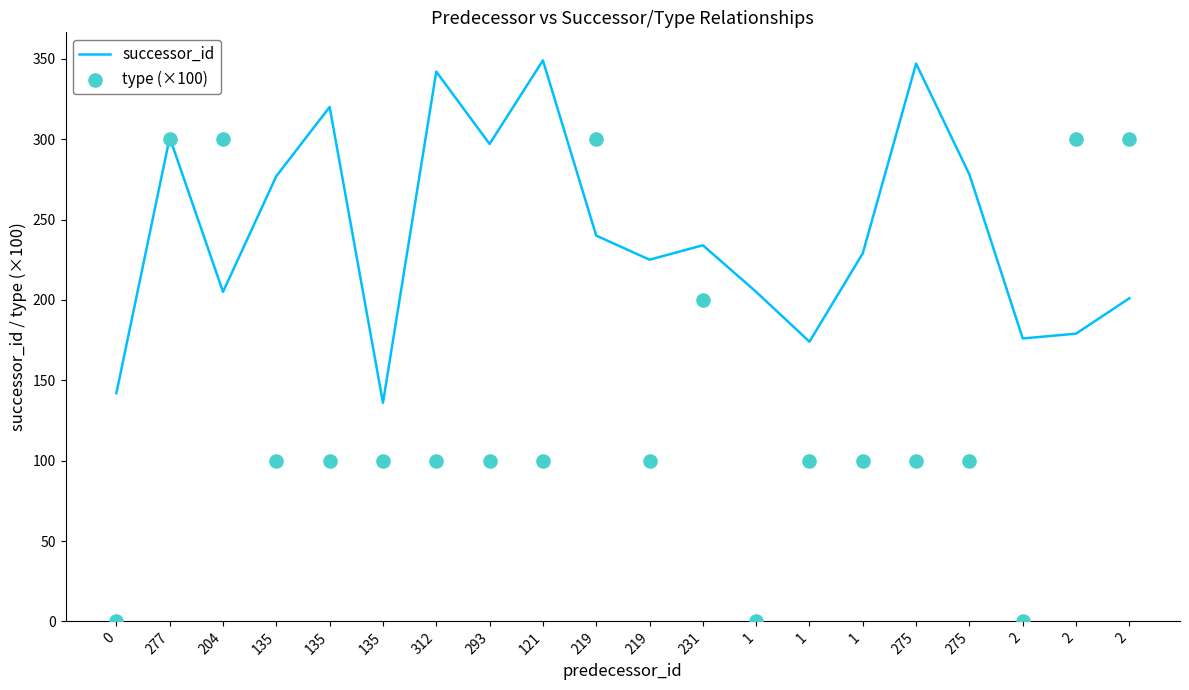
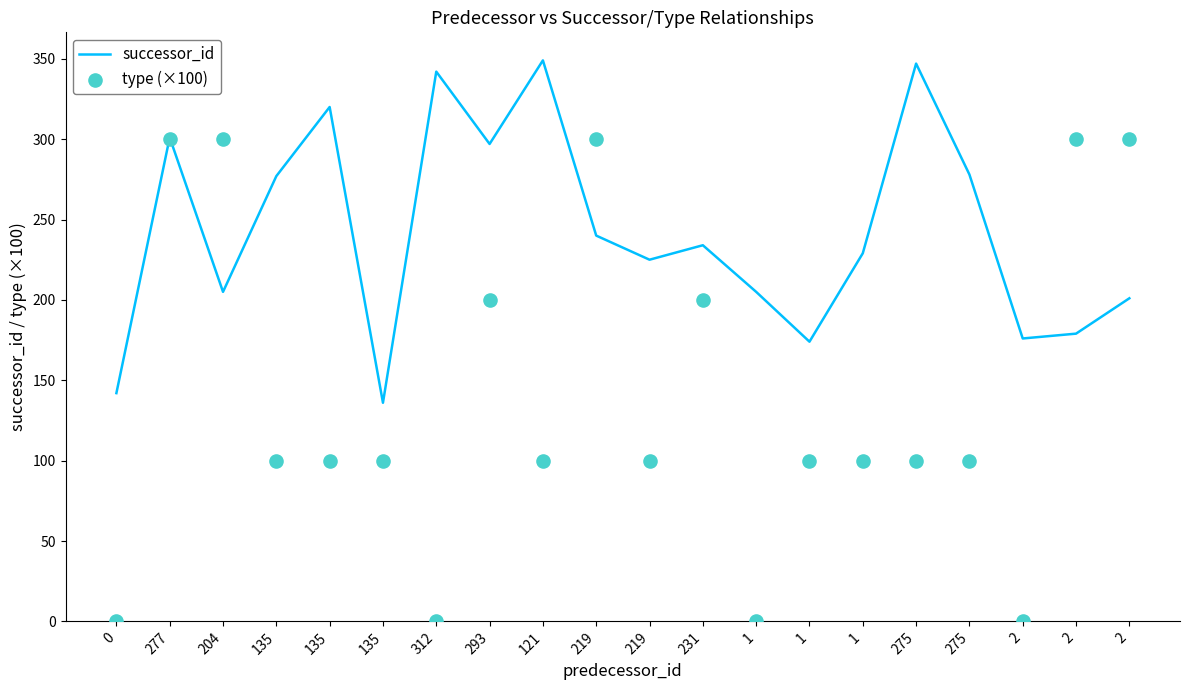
type (×100), 312: 100 -> 0
type (×100), 293: 100 -> 200
